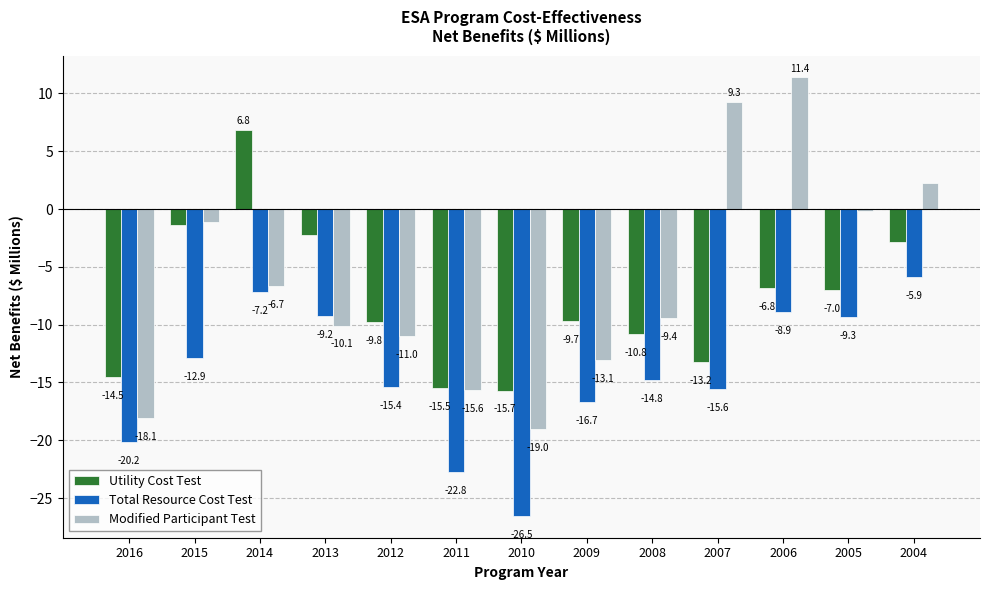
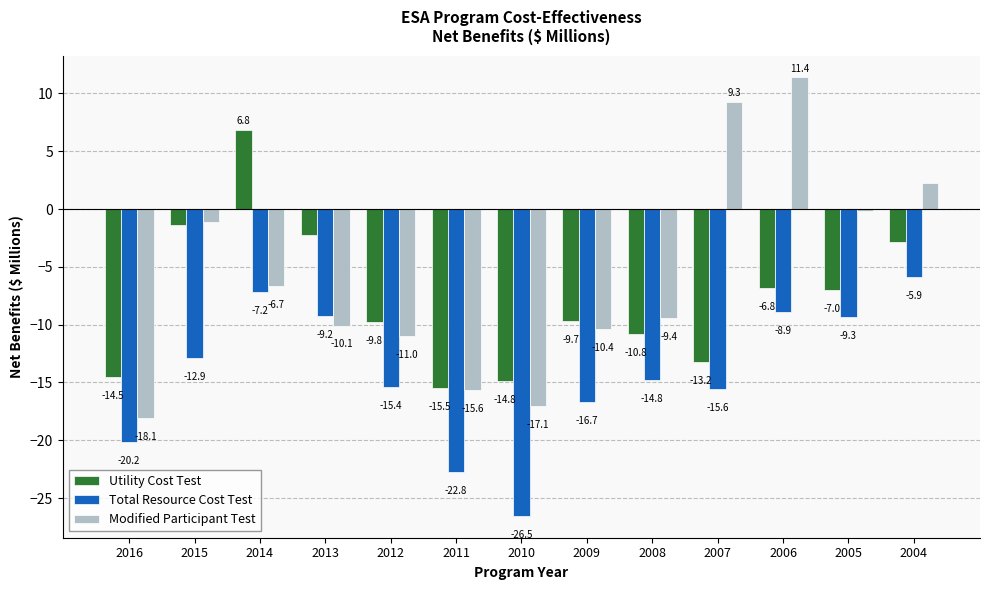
Utility Cost Test, 2010: -15.7 -> -14.8
Modified Participant Test, 2010: -19.0 -> -17.1
Modified Participant Test, 2009: -13.1 -> -10.4
